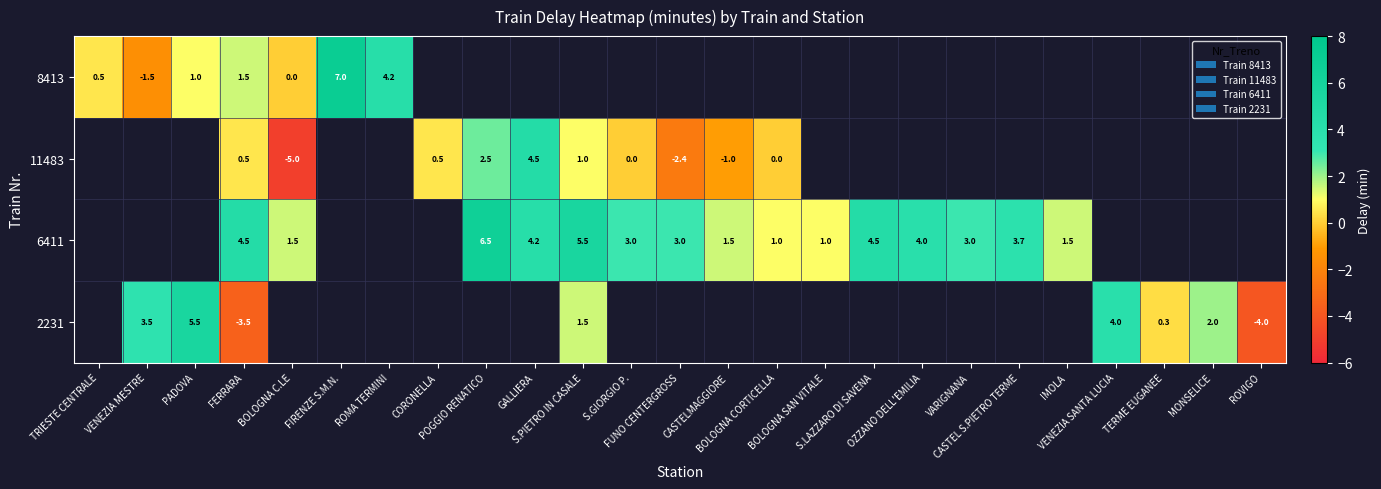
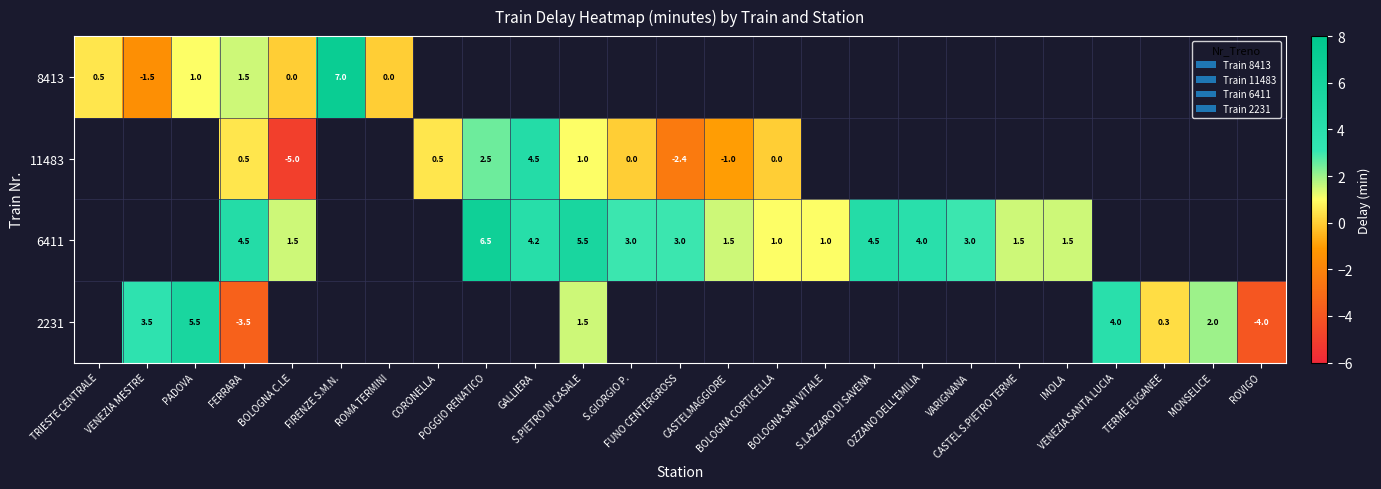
8413, ROMA TERMINI: 4.2 -> 0.0
6411, CASTEL S.PIETRO TERME: 3.7 -> 1.5
